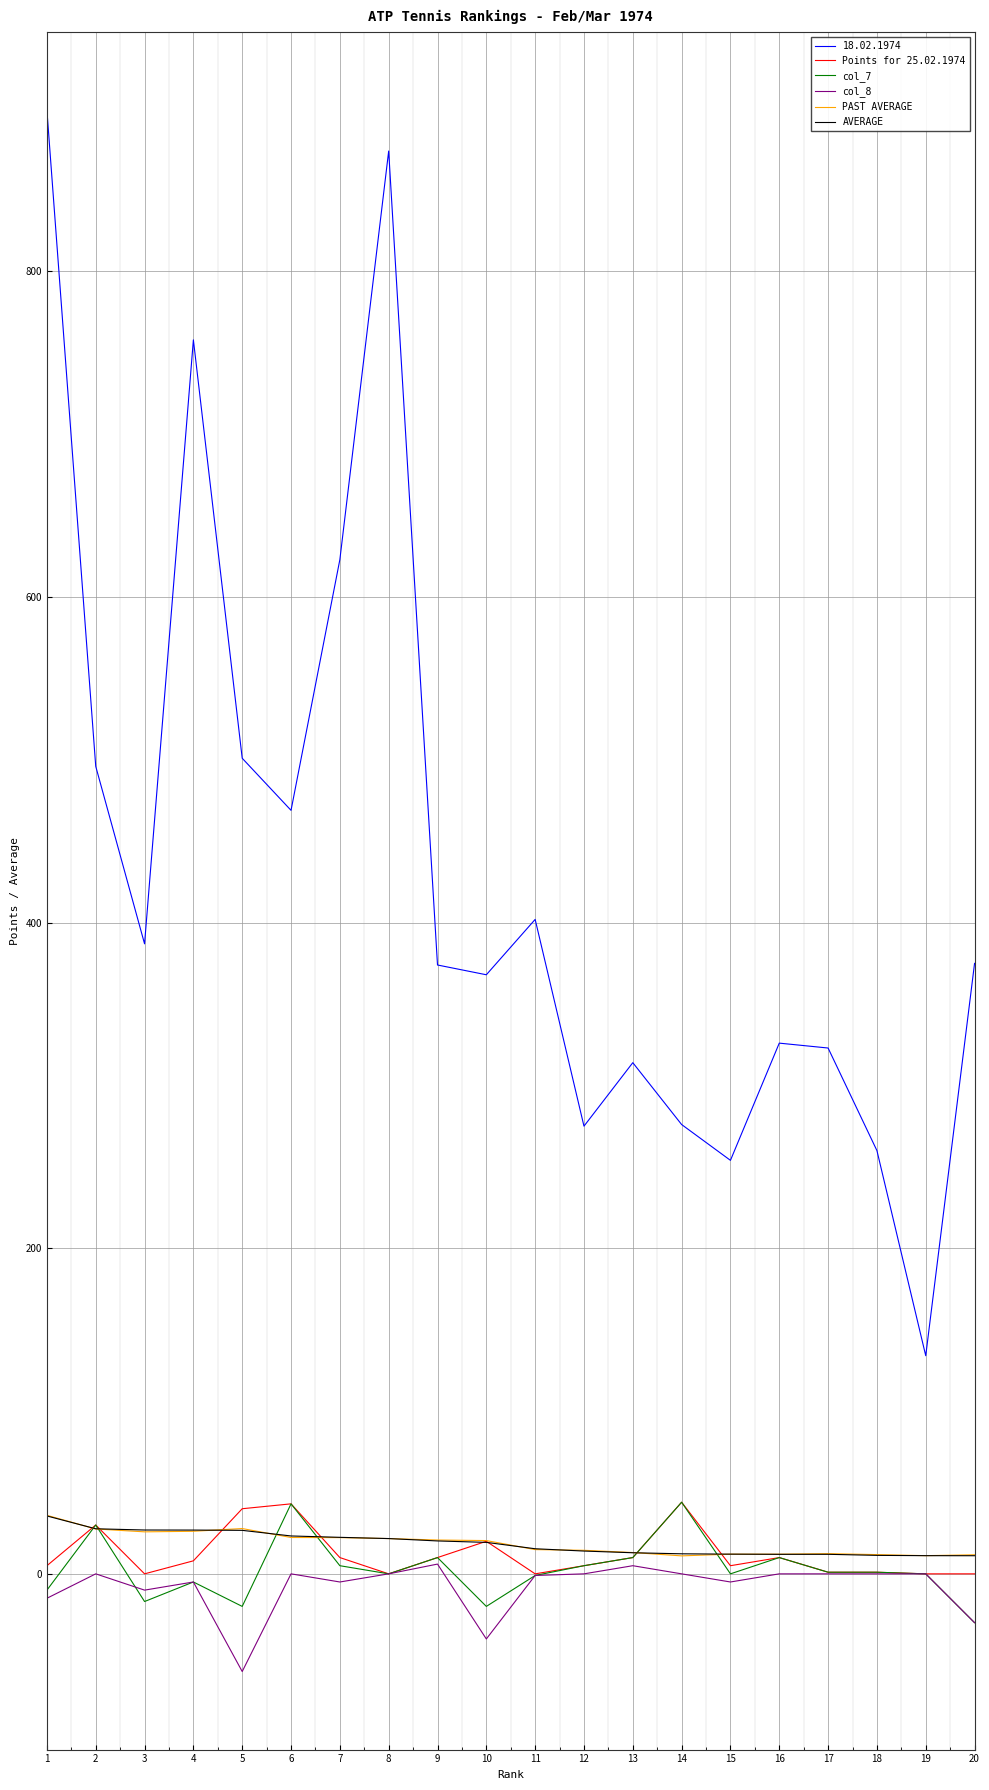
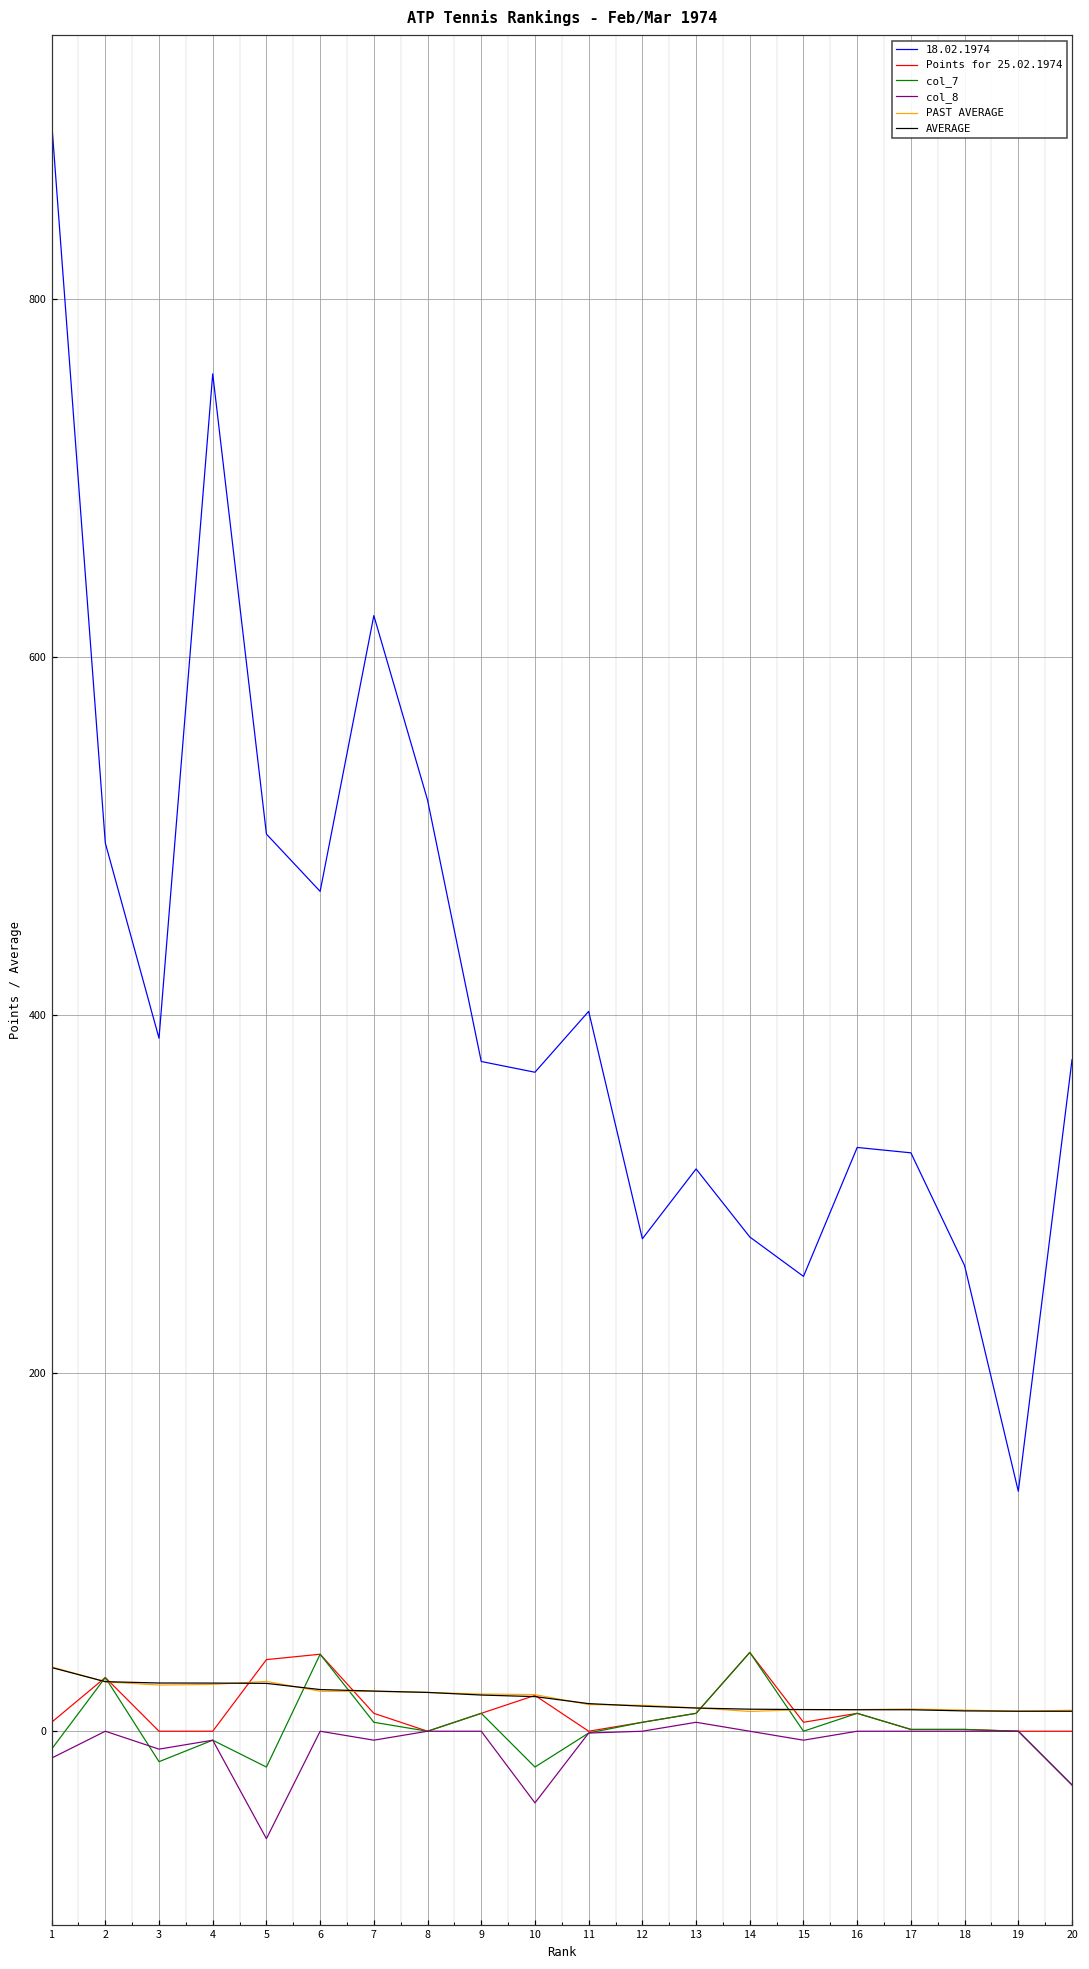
Points for 25.02.1974, 4: 8 -> 0
18.02.1974, 8: 874 -> 520
col_8, 9: 6 -> 0
